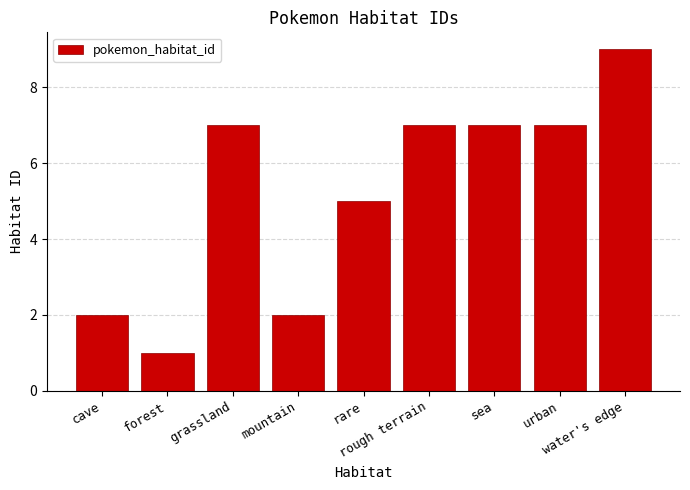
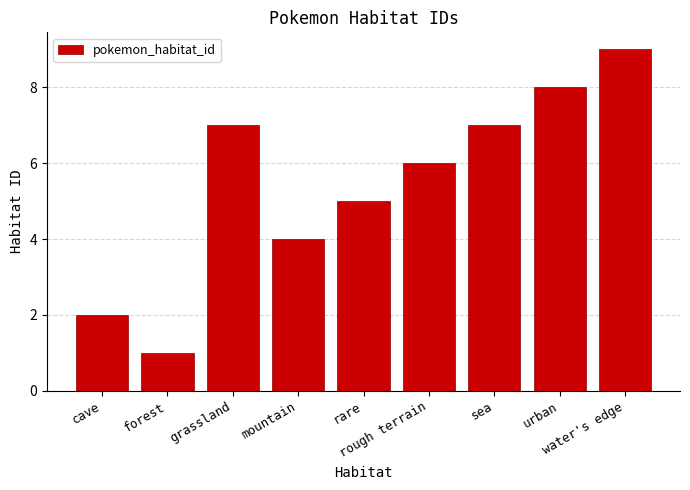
mountain: 2 -> 4
rough terrain: 7 -> 6
urban: 7 -> 8
